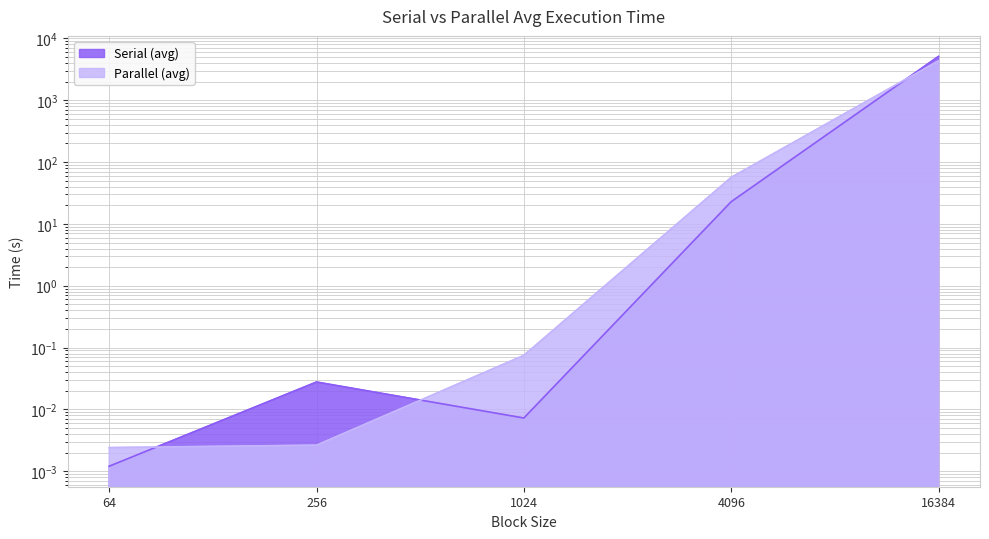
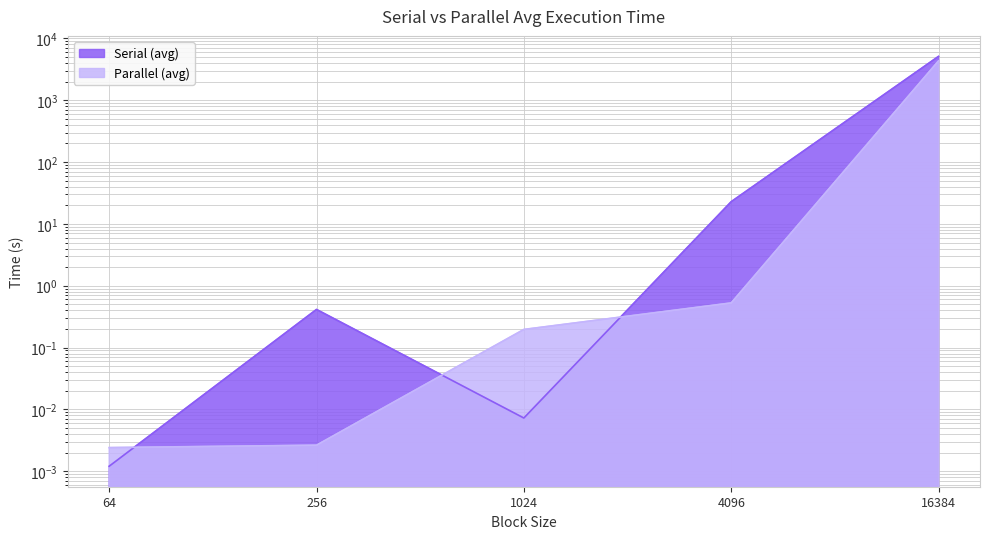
Serial (avg), 256: 0.03 -> 0.4
Parallel (avg), 1024: 0.07 -> 0.20
Parallel (avg), 4096: 60 -> 0.5
